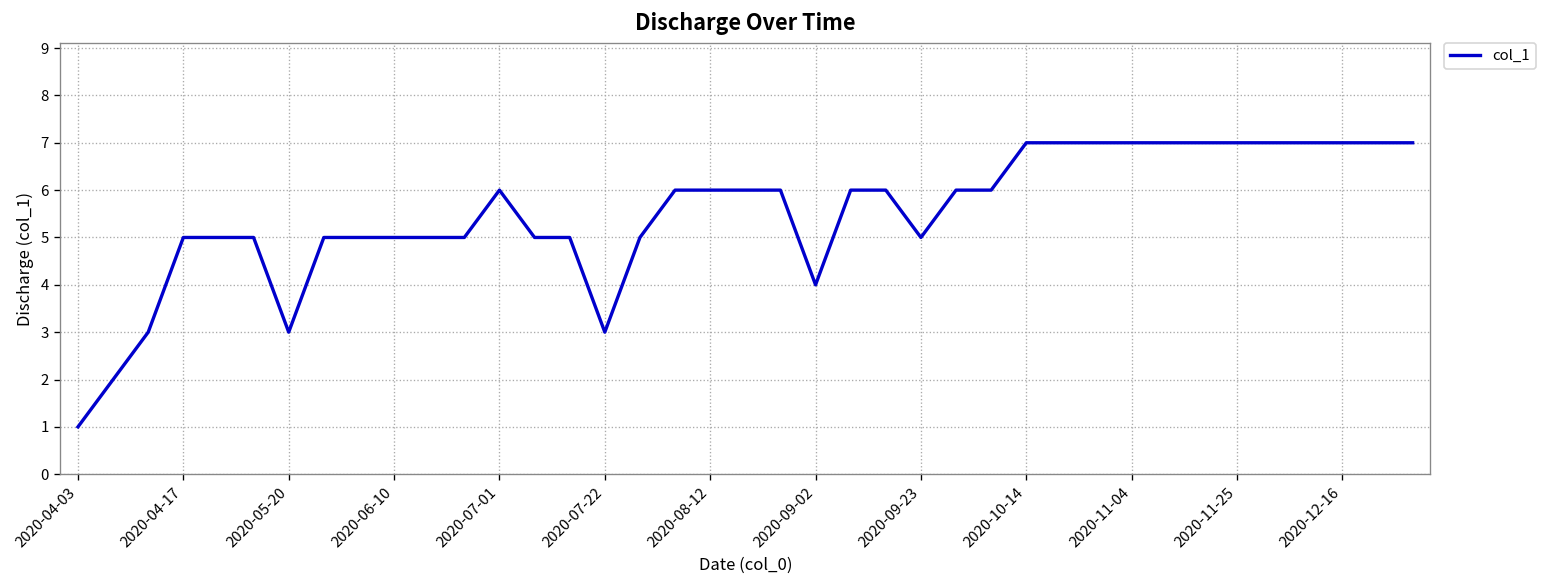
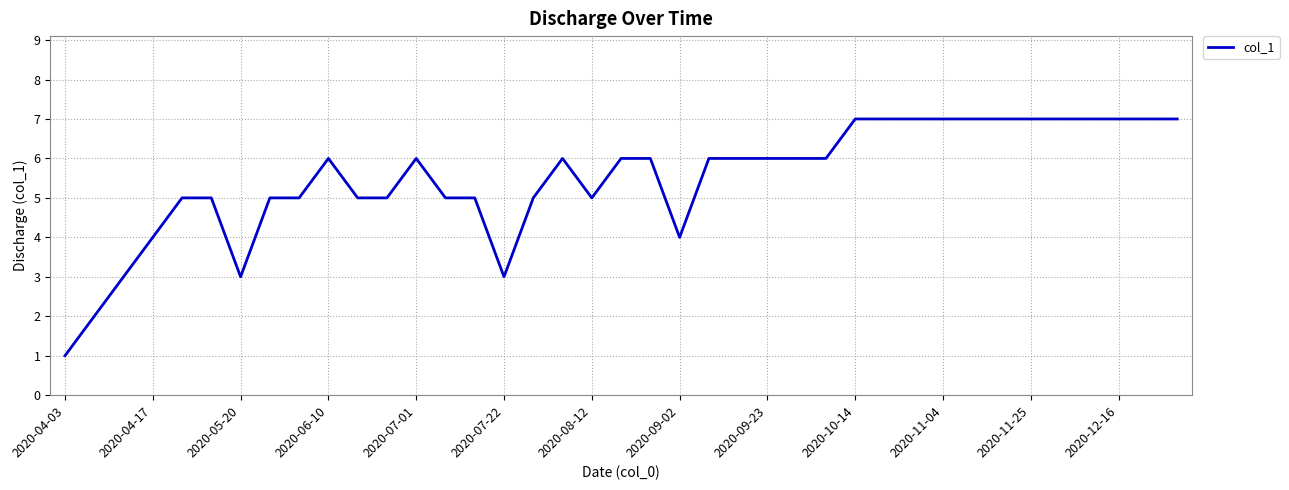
2020-04-17: 5 -> 4
2020-06-10: 5 -> 6
2020-08-12: 6 -> 5
2020-09-23: 5 -> 6
